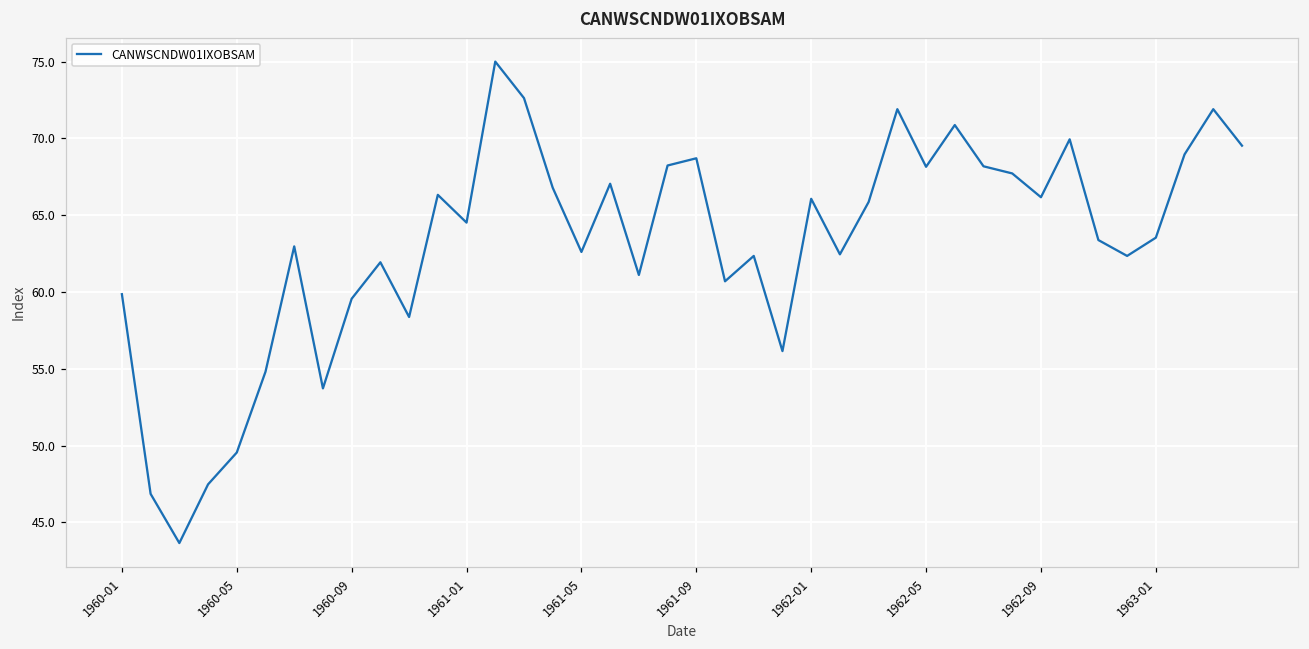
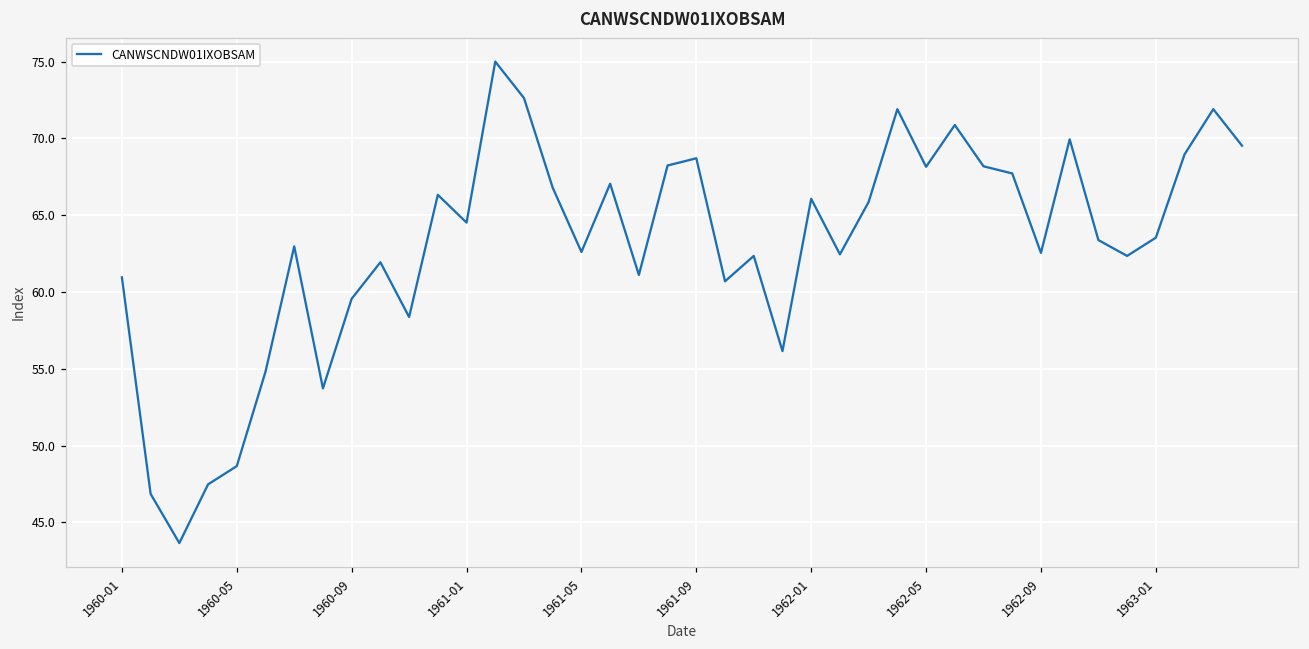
1960-01: 59.9 -> 61.0
1960-05: 49.5 -> 48.7
1962-09: 66.2 -> 62.5
